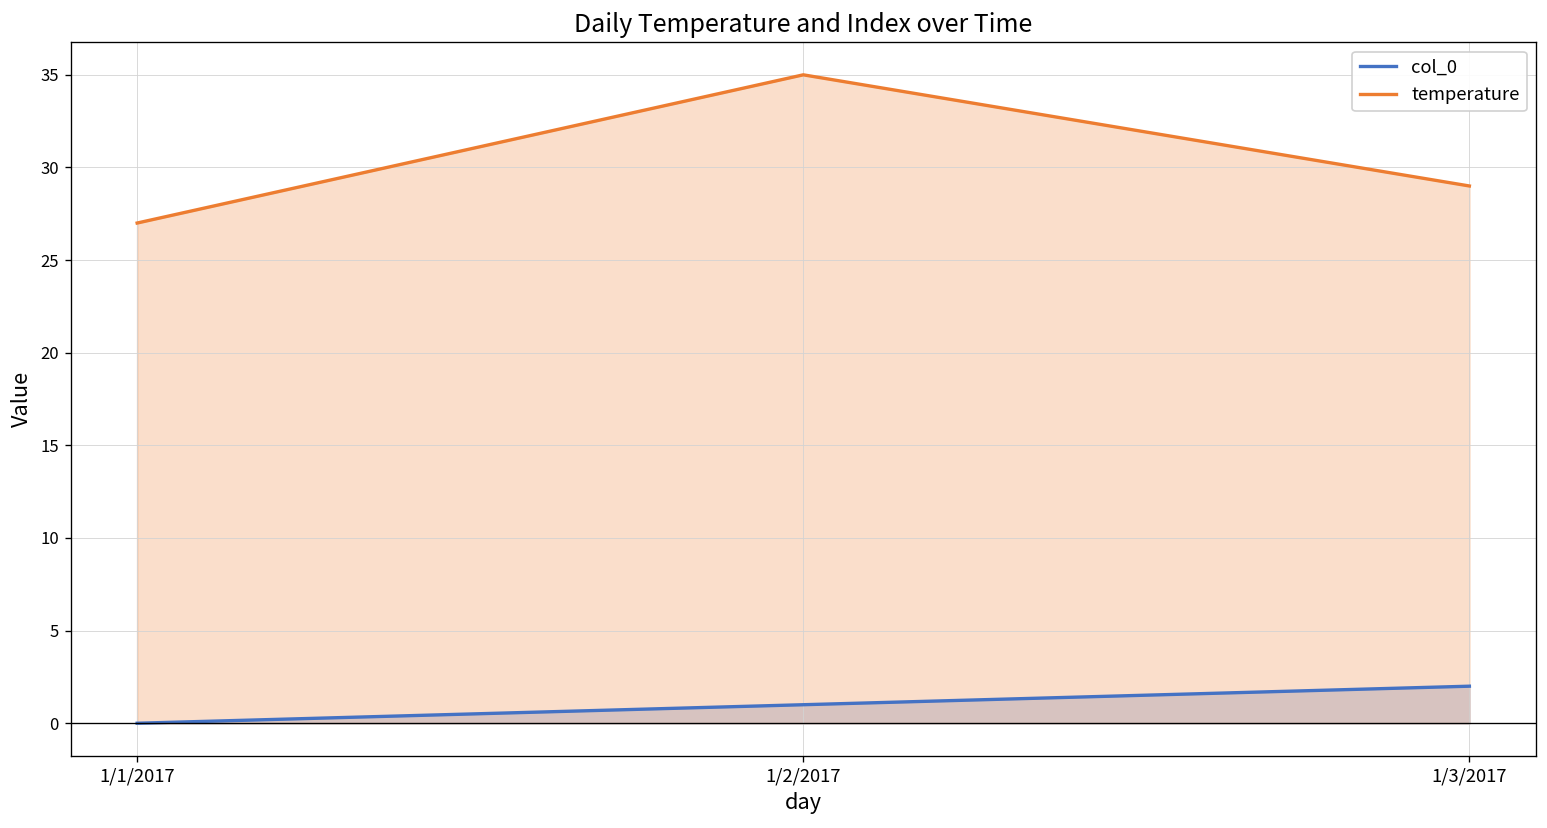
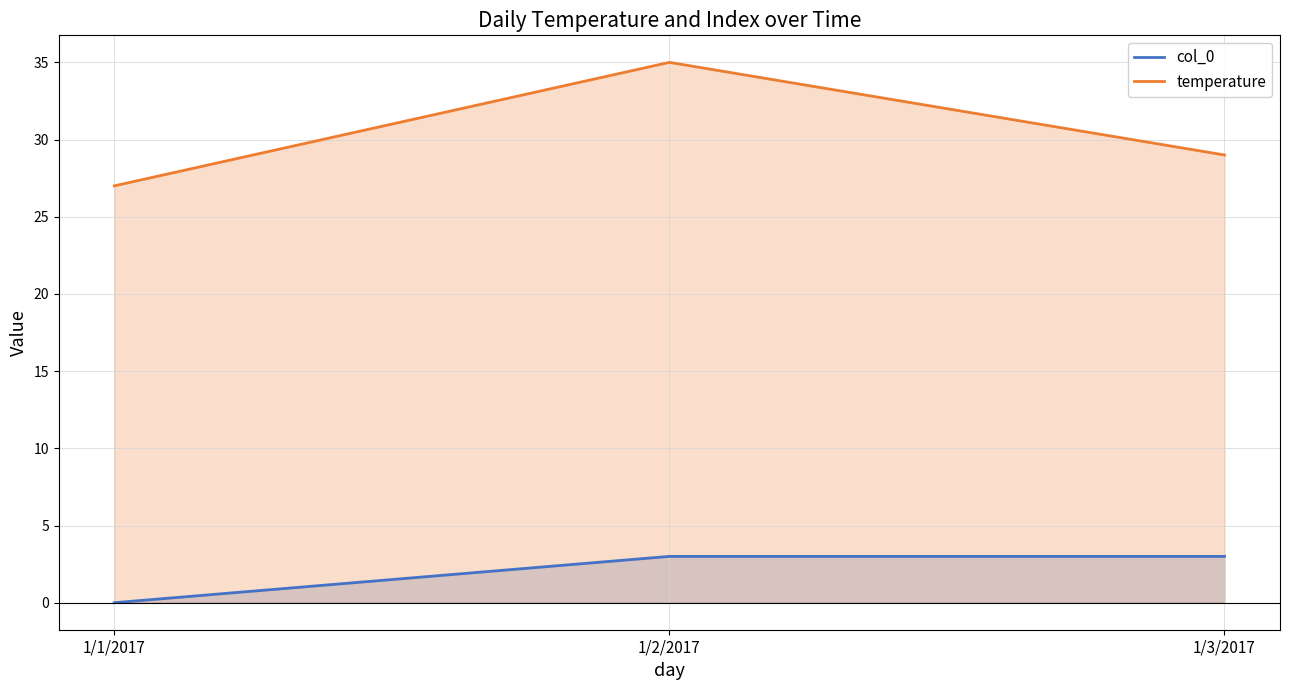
col_0, 1/2/2017: 1 -> 3
col_0, 1/3/2017: 2 -> 3
